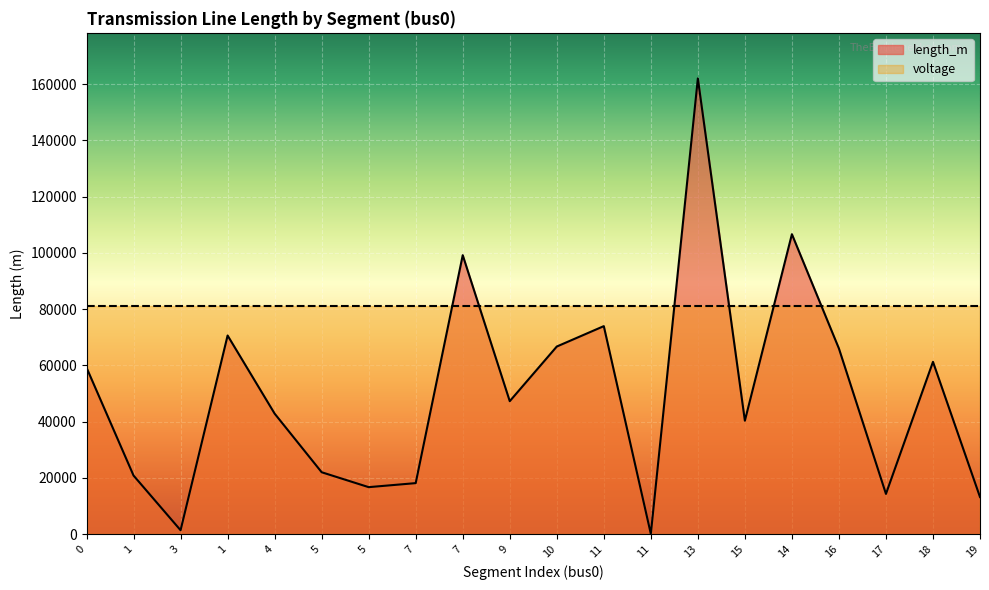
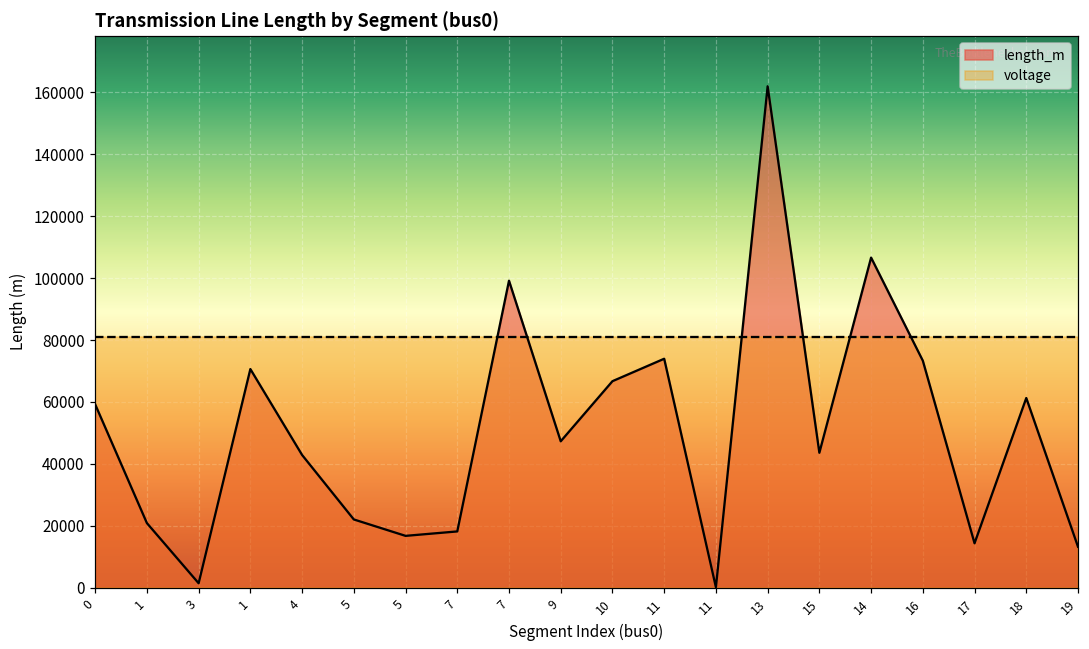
length_m, 15: 40000 -> 44000
length_m, 16: 66000 -> 73000
